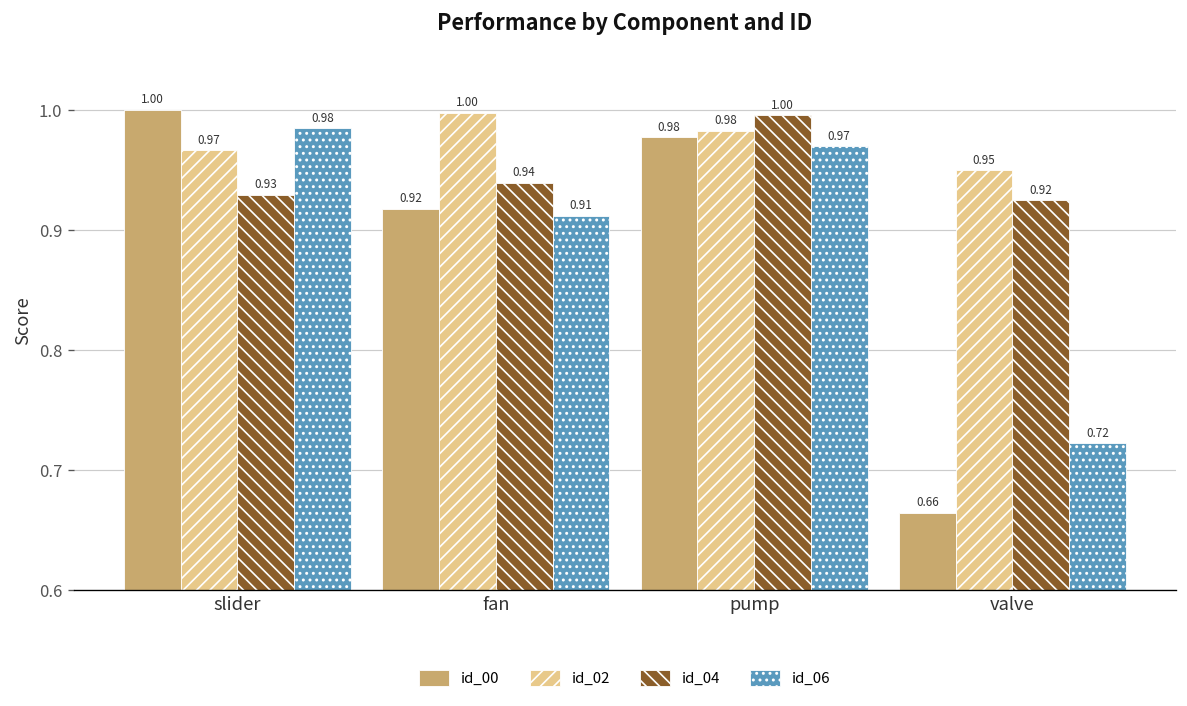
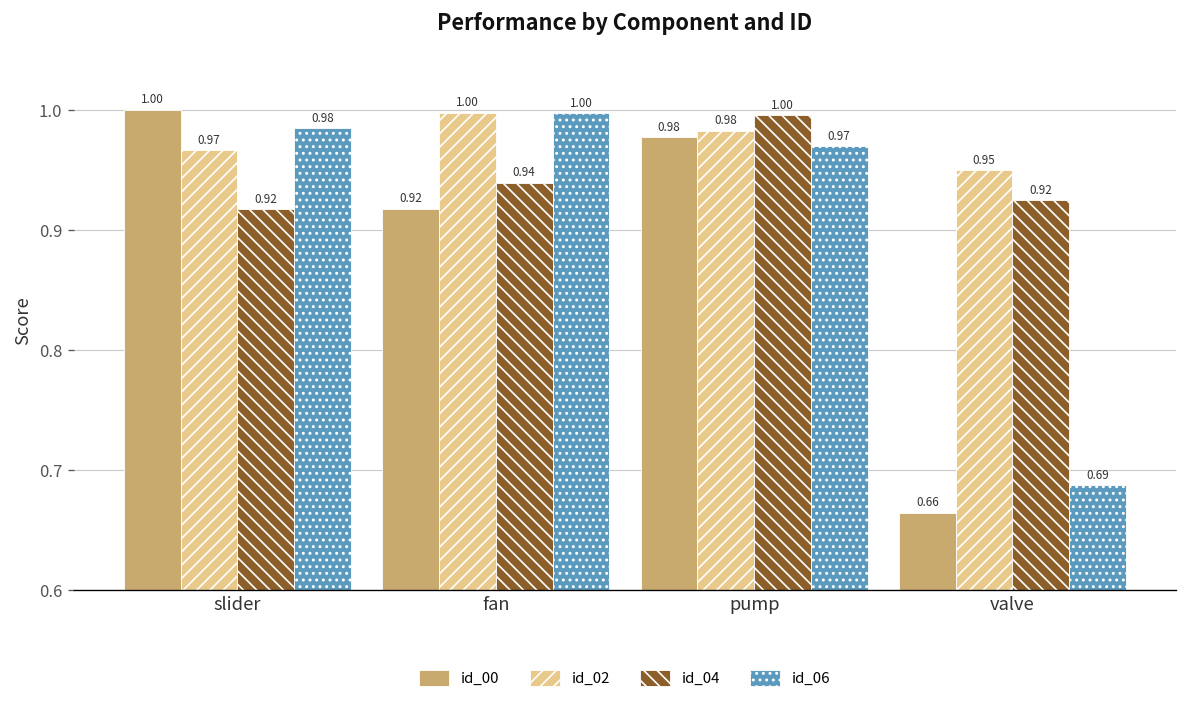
id_04, slider: 0.93 -> 0.92
id_06, fan: 0.91 -> 1.00
id_06, valve: 0.72 -> 0.69
